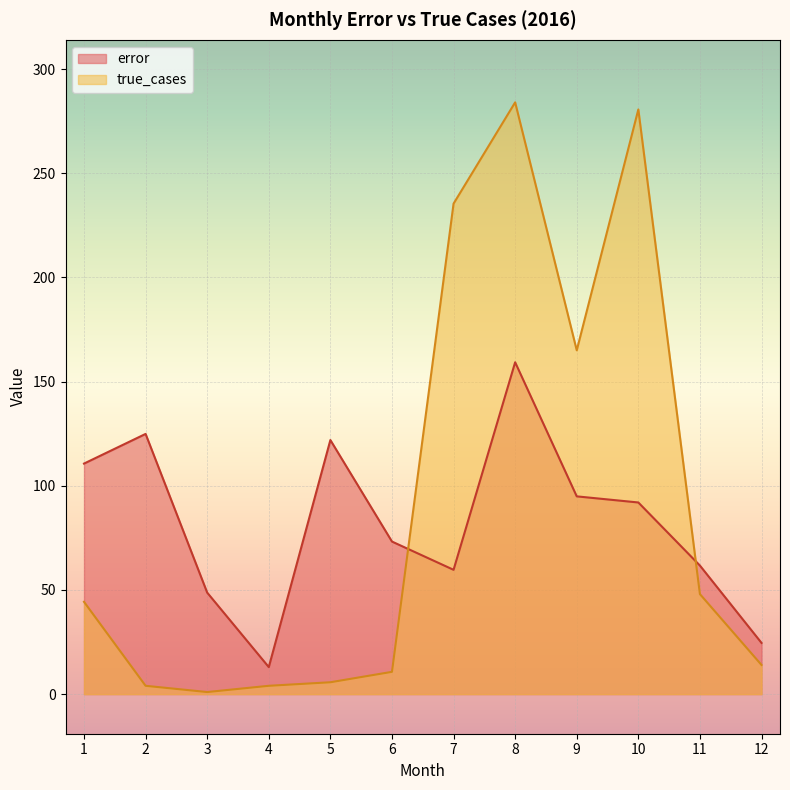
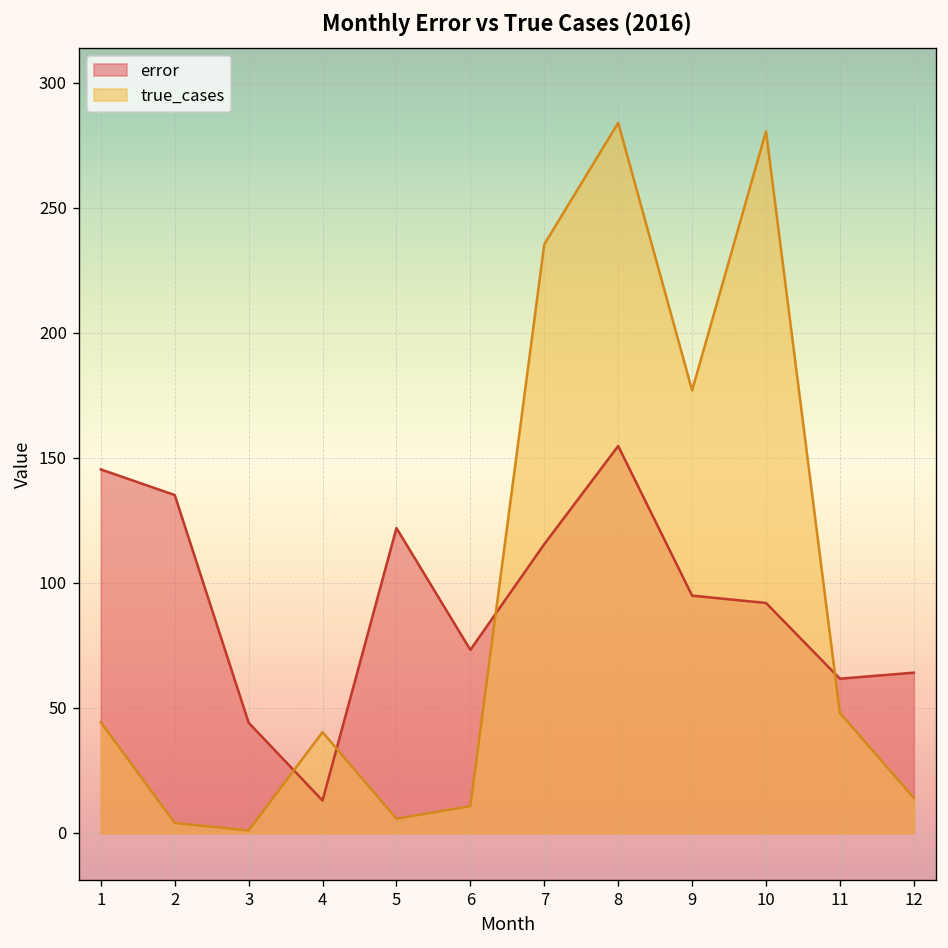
error, 1: 111 -> 145
error, 2: 125 -> 135
error, 3: 49 -> 44
true_cases, 4: 4 -> 40
error, 7: 60 -> 116
error, 8: 159 -> 155
true_cases, 9: 165 -> 177
error, 12: 25 -> 64
